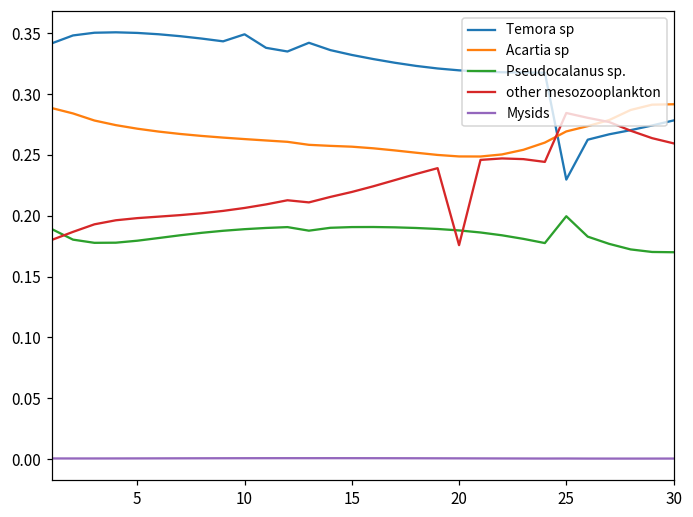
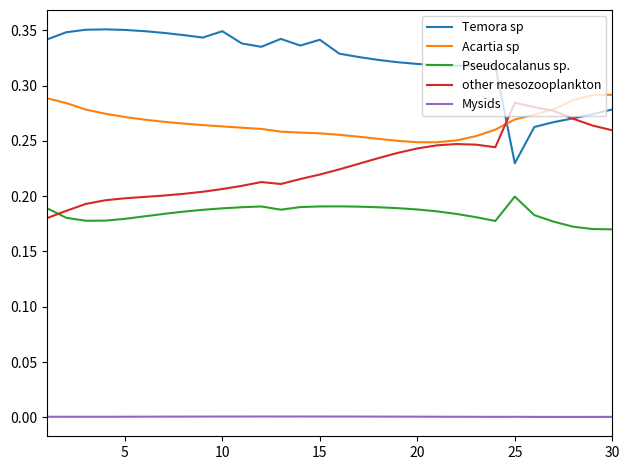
Temora sp, 15: 0.332 -> 0.341
other mesozooplankton, 20: 0.176 -> 0.243
